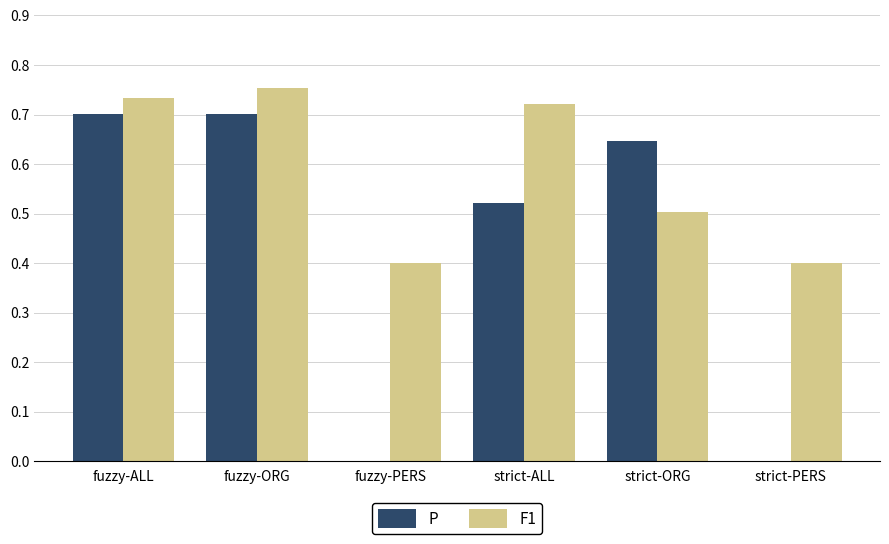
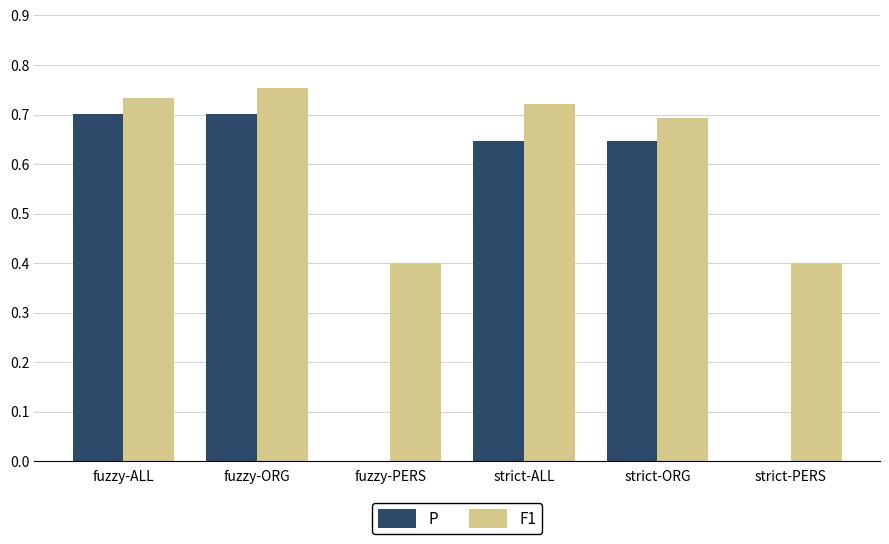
P, strict-ALL: 0.52 -> 0.65
F1, strict-ORG: 0.50 -> 0.69
